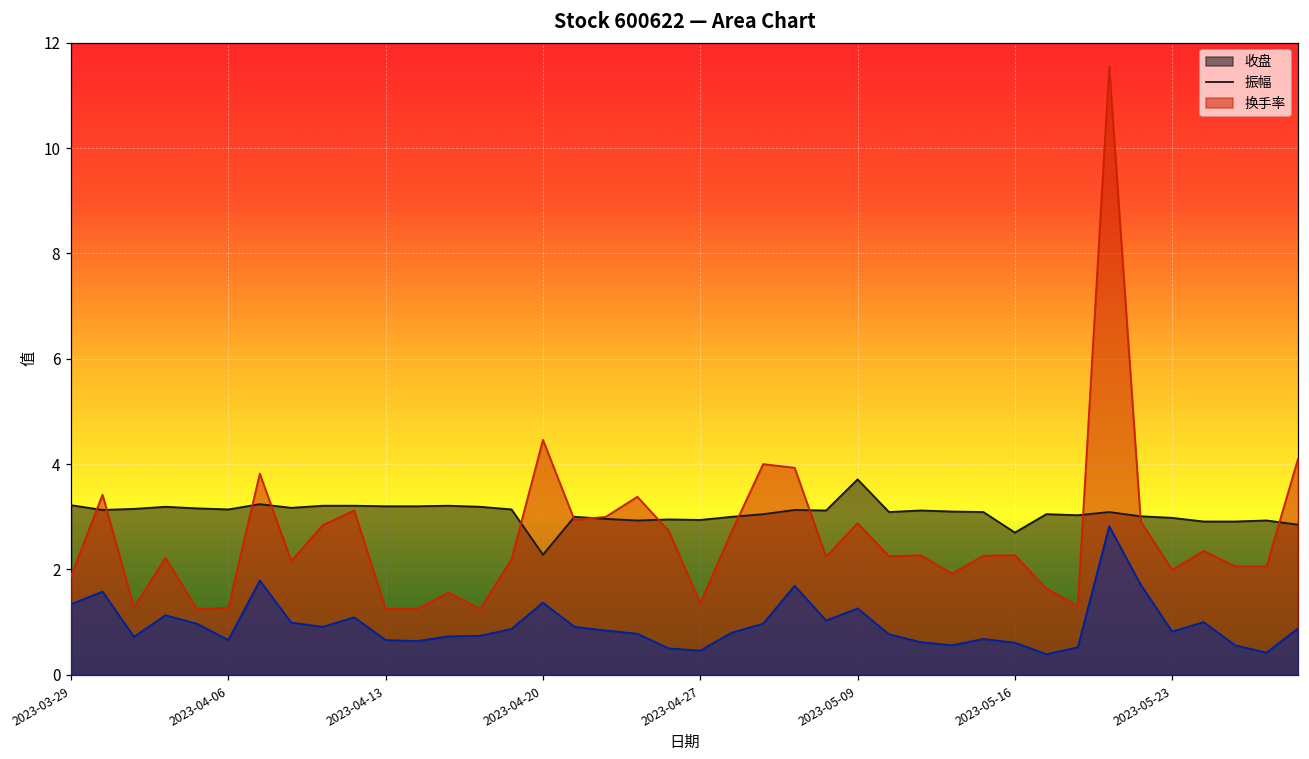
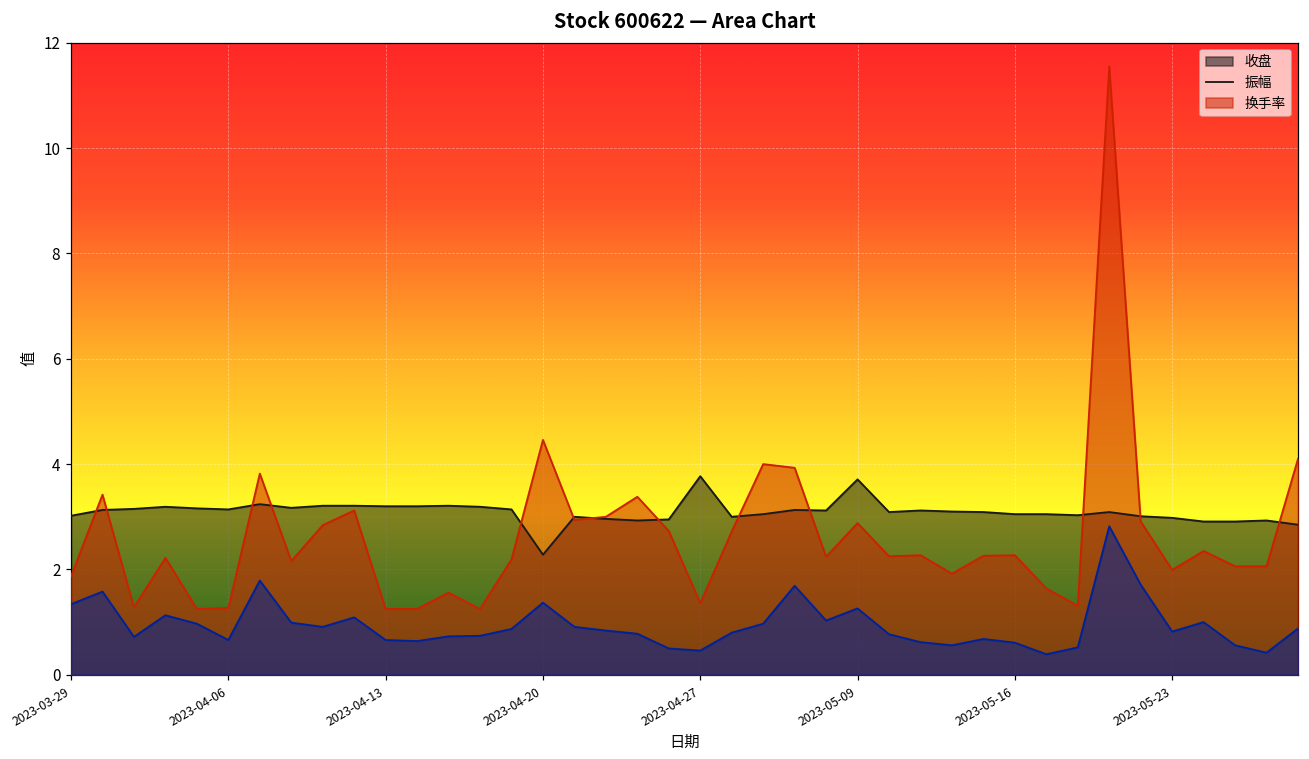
收盘, 2023-03-29: 3.2 -> 3.0
收盘, 2023-04-27: 2.9 -> 3.8
收盘, 2023-05-16: 2.7 -> 3.1
